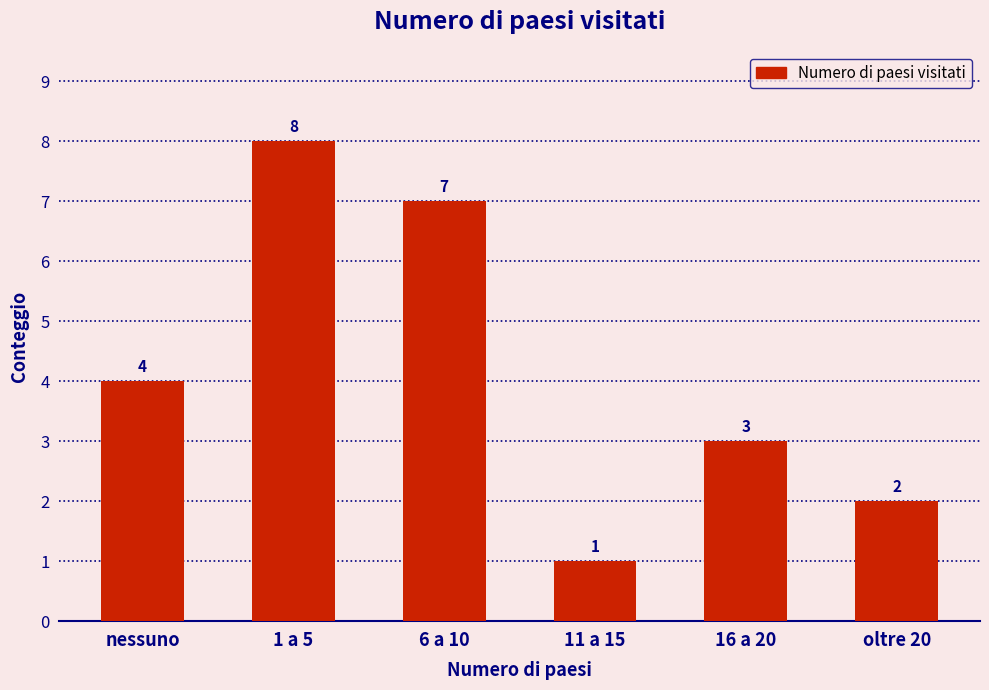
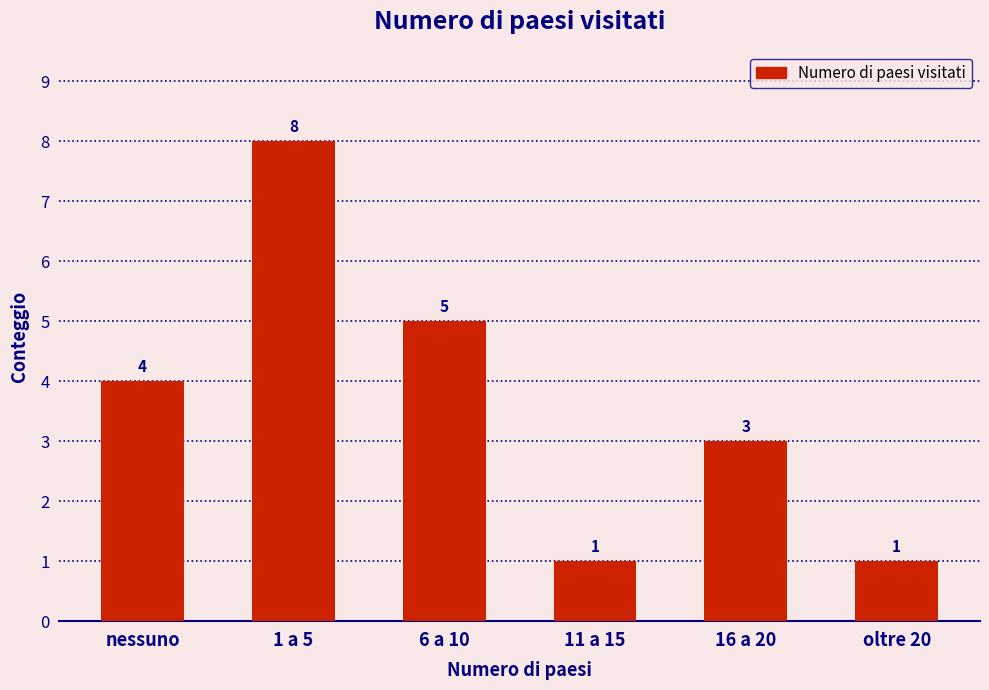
6 a 10: 7 -> 5
oltre 20: 2 -> 1
